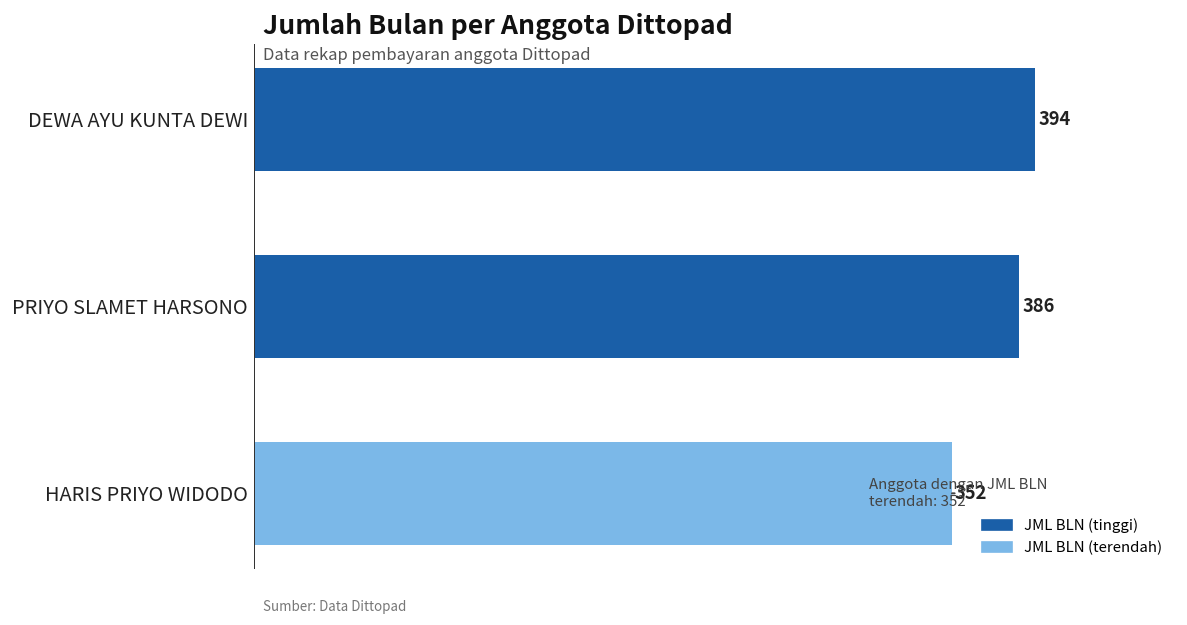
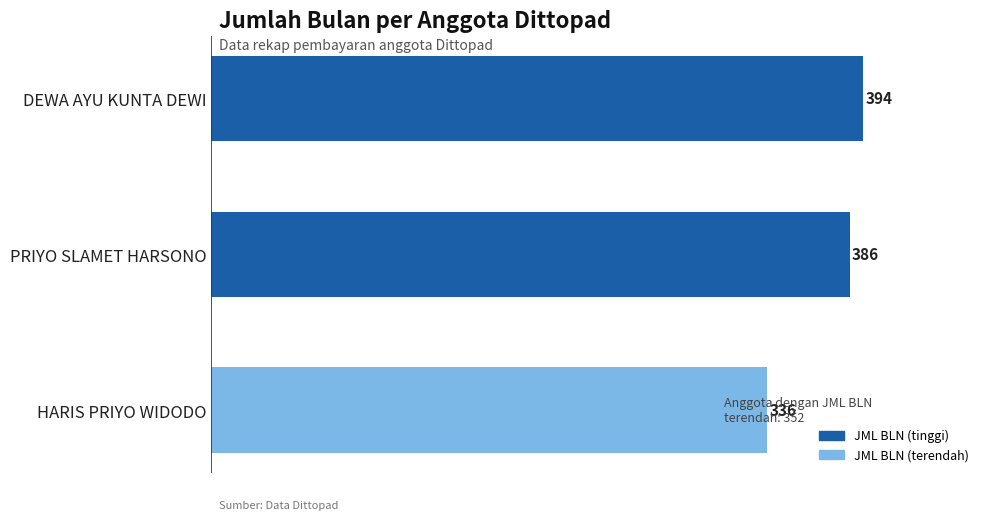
HARIS PRIYO WIDODO: 352 -> 336
